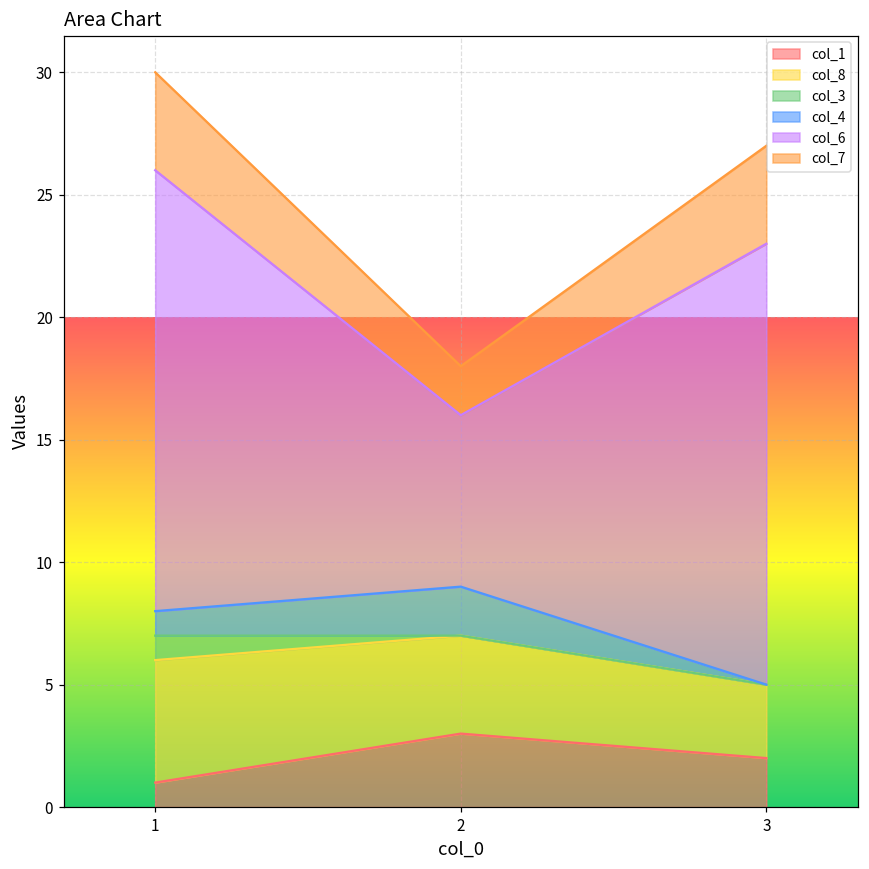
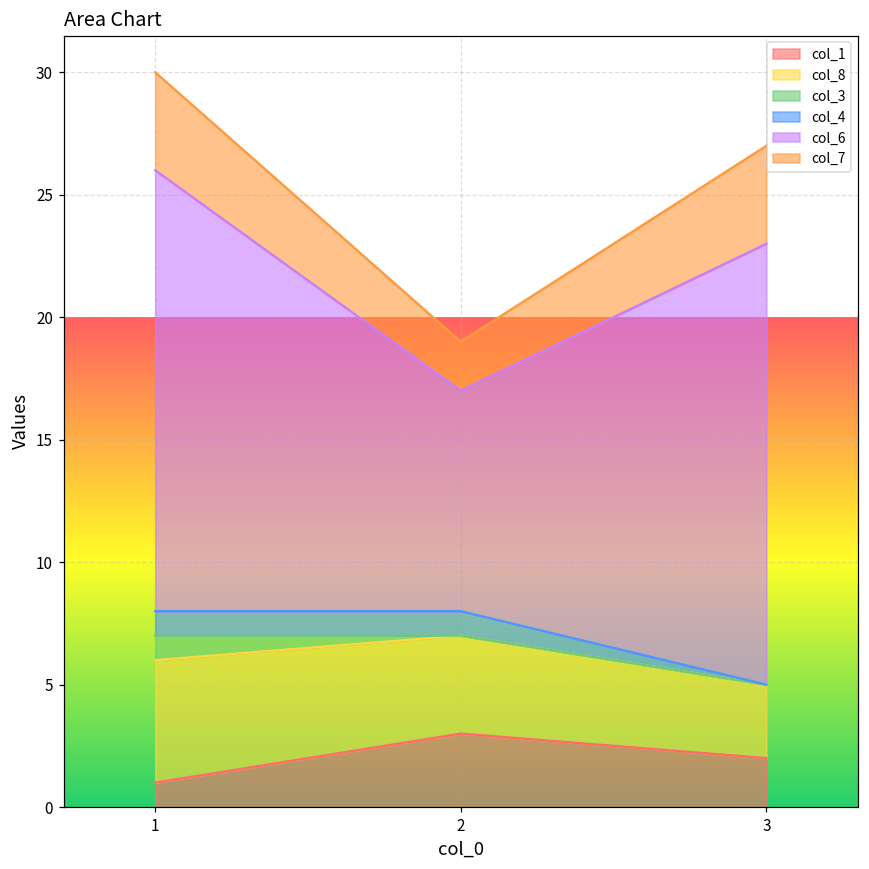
col_4, 2: 2 -> 1
col_6, 2: 7 -> 9
